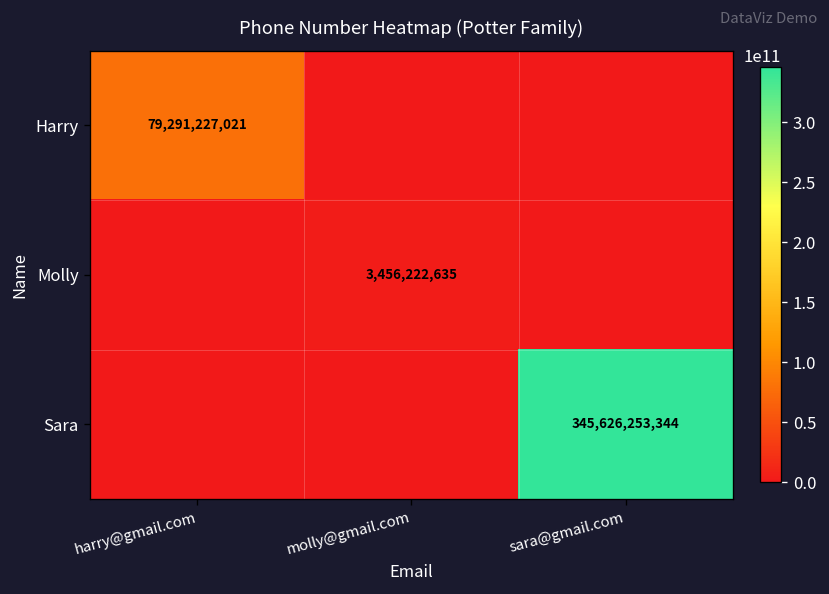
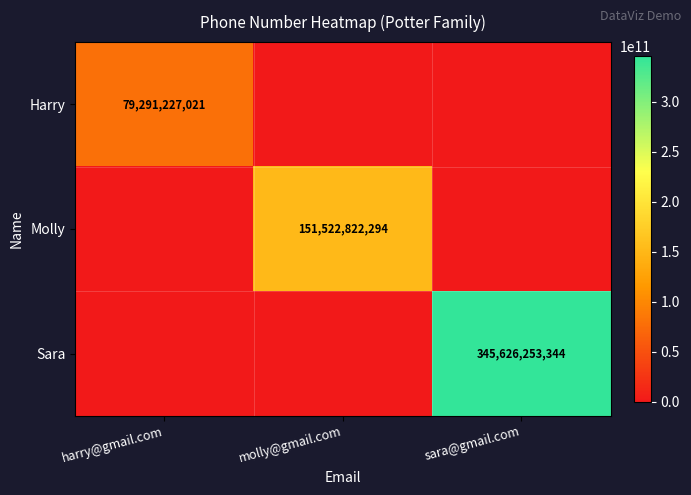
Molly, molly@gmail.com: 3,456,222,635 -> 151,522,822,294
